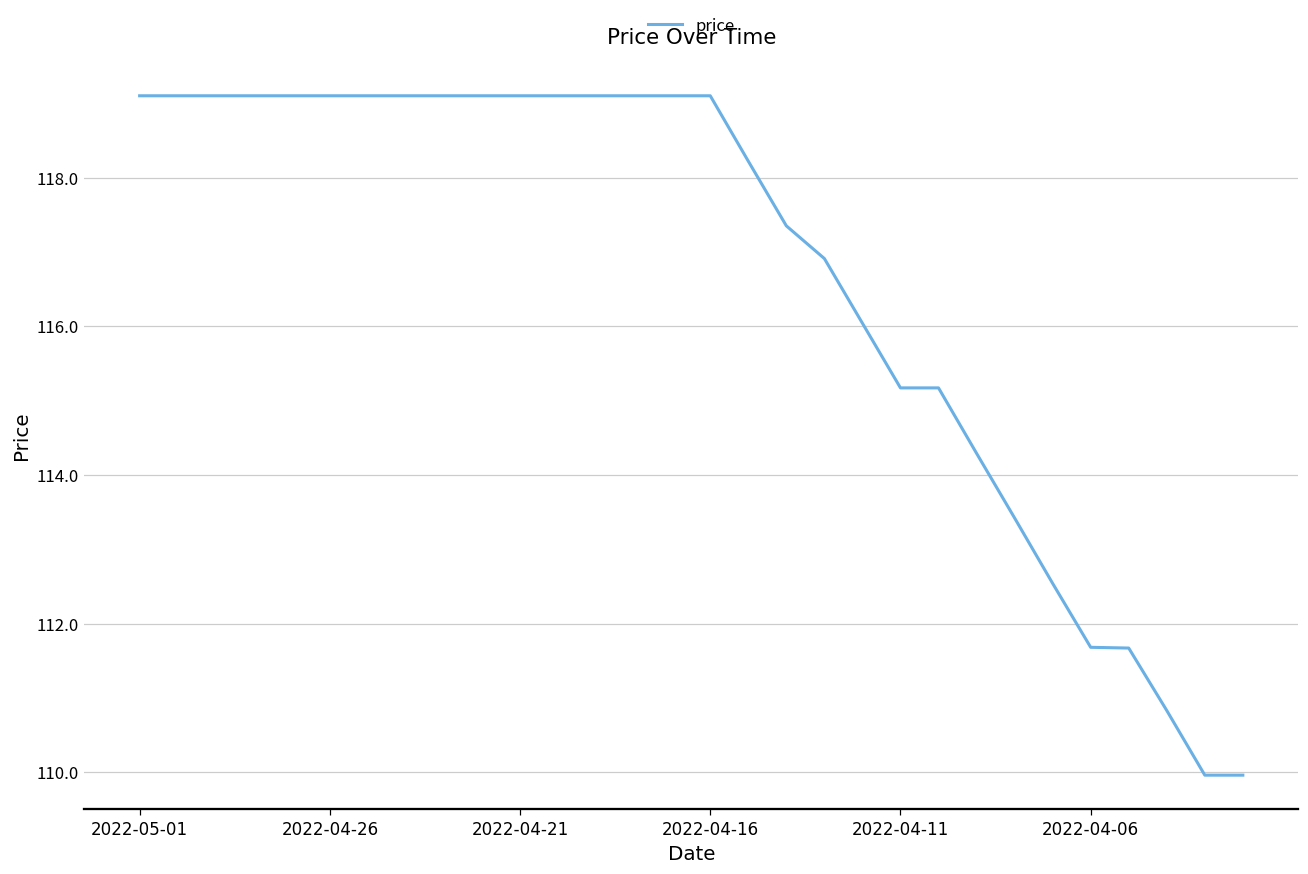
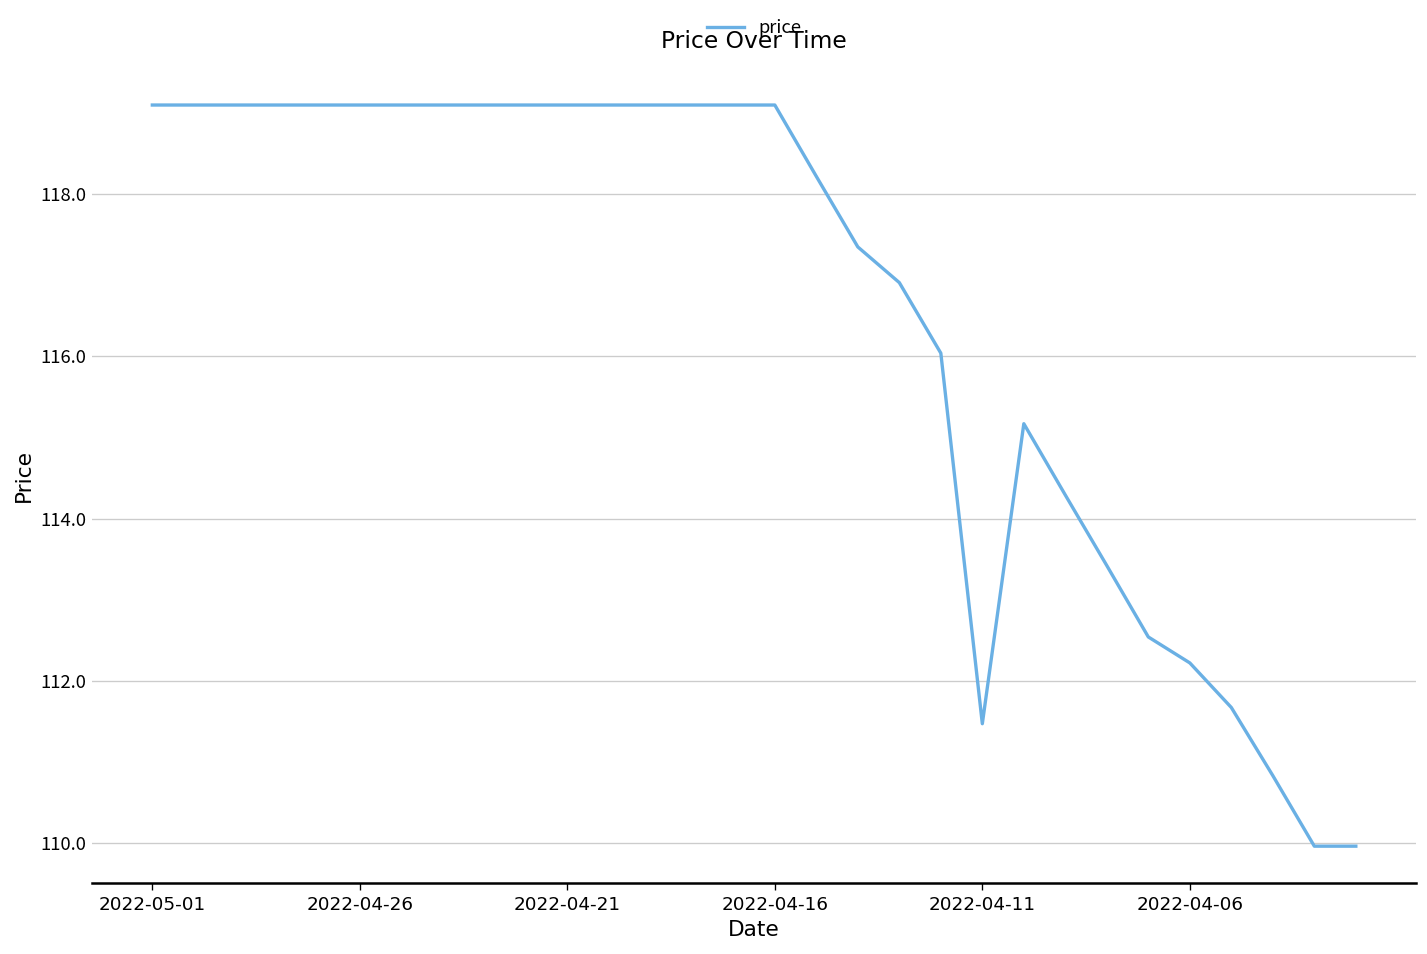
2022-04-11: 115.2 -> 111.5
2022-04-06: 111.7 -> 112.2
